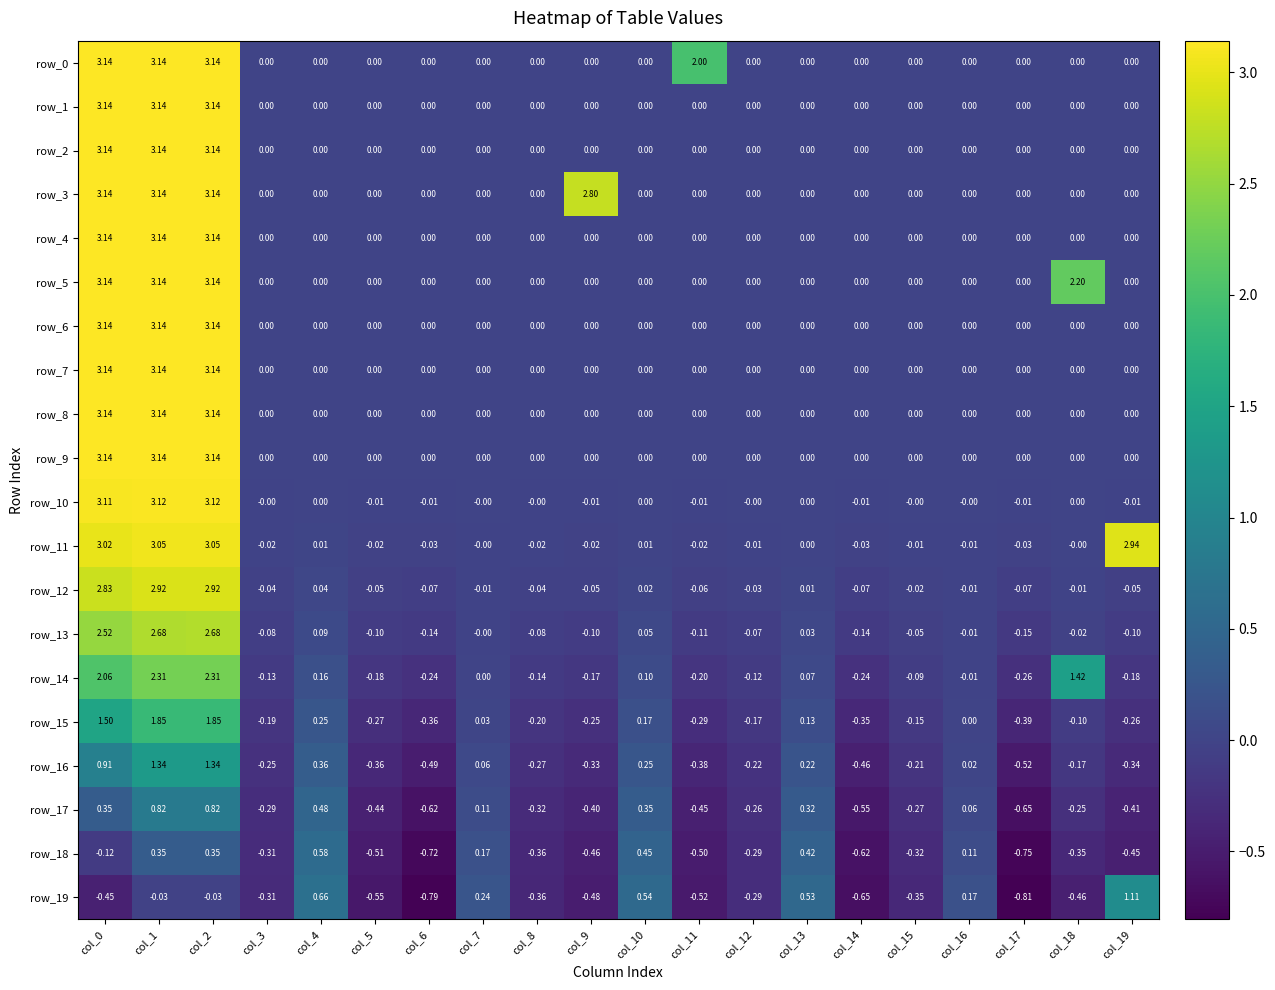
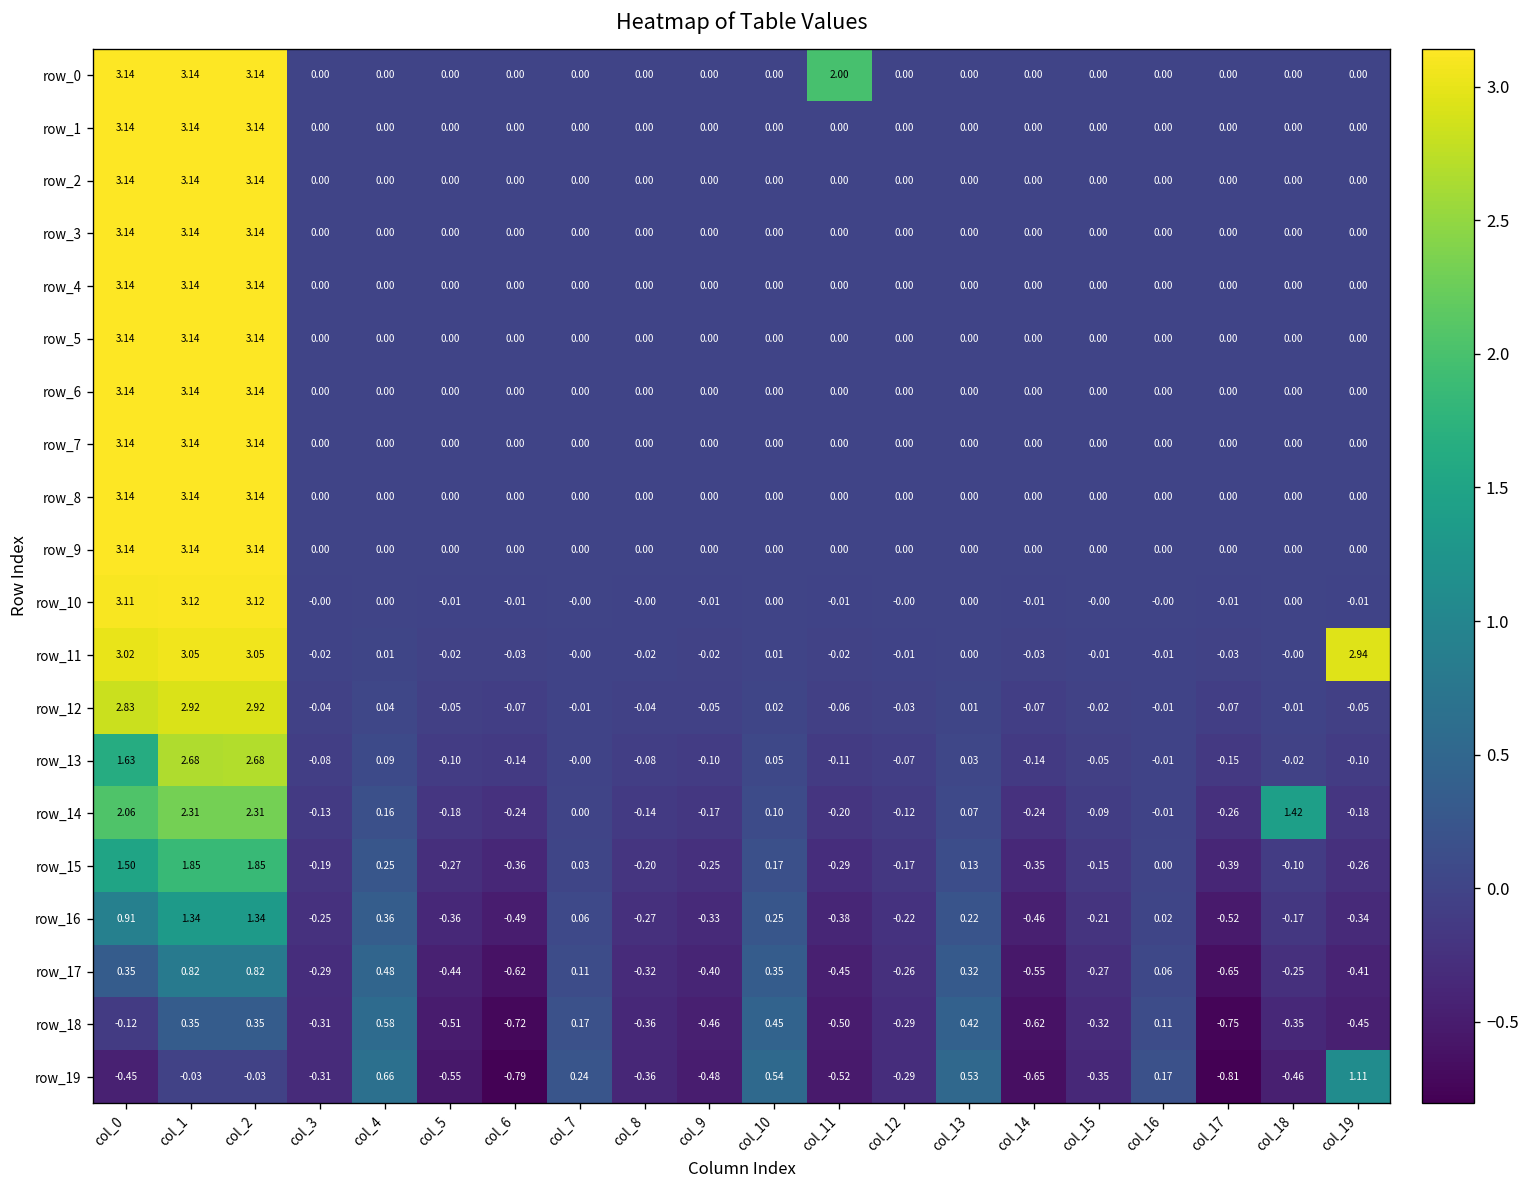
row_3, col_9: 2.80 -> 0.00
row_5, col_18: 2.20 -> 0.00
row_13, col_0: 2.52 -> 1.63
